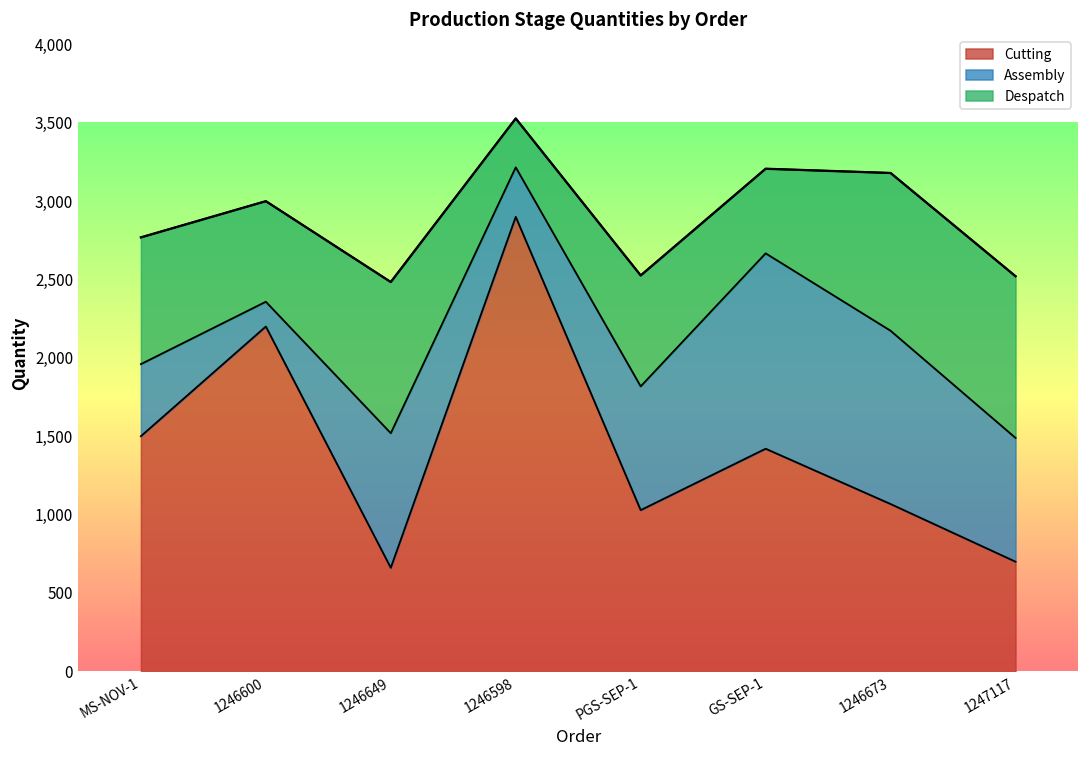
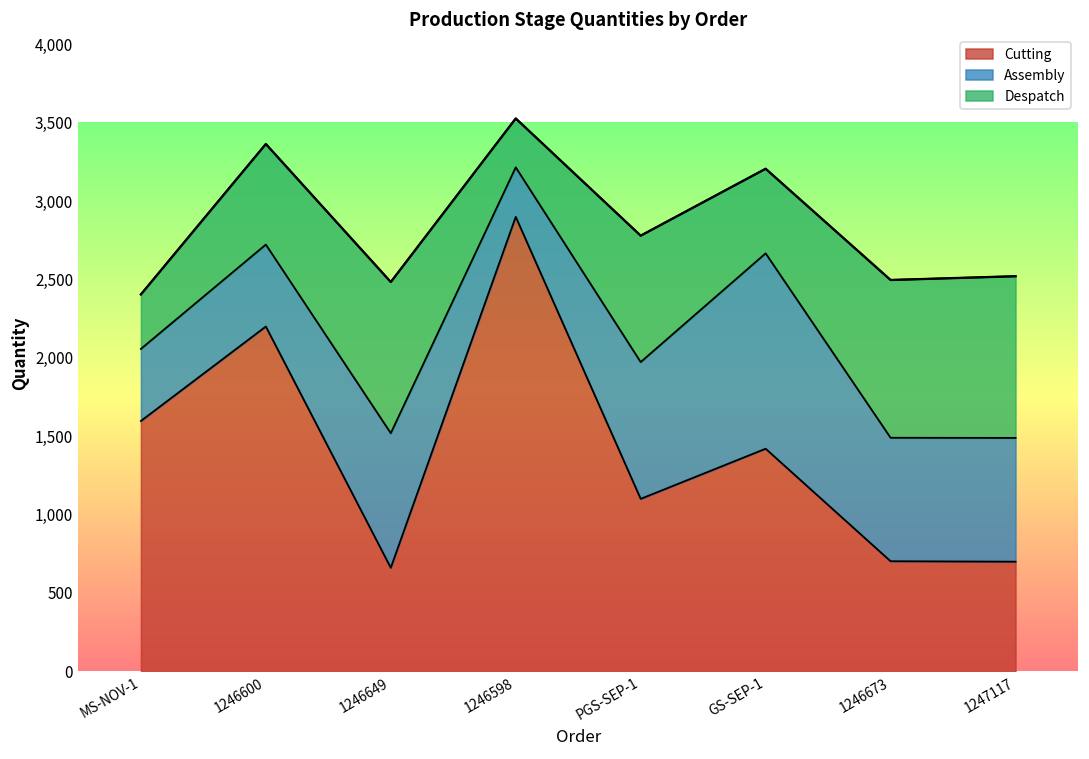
Cutting, MS-NOV-1: 1,500 -> 1,600
Despatch, MS-NOV-1: 810 -> 350
Assembly, 1246600: 160 -> 520
Cutting, PGS-SEP-1: 1,030 -> 1,100
Assembly, PGS-SEP-1: 790 -> 870
Despatch, PGS-SEP-1: 710 -> 810
Cutting, 1246673: 1,070 -> 700
Assembly, 1246673: 1,110 -> 790
